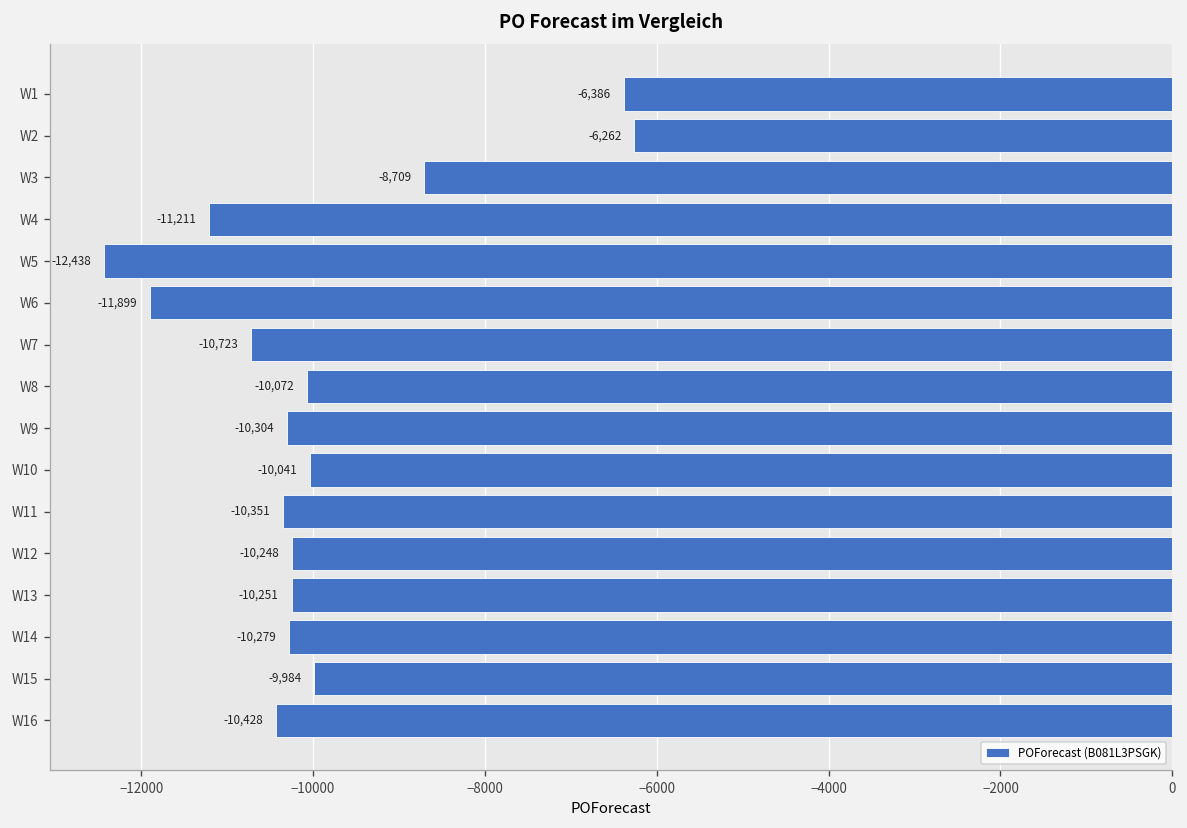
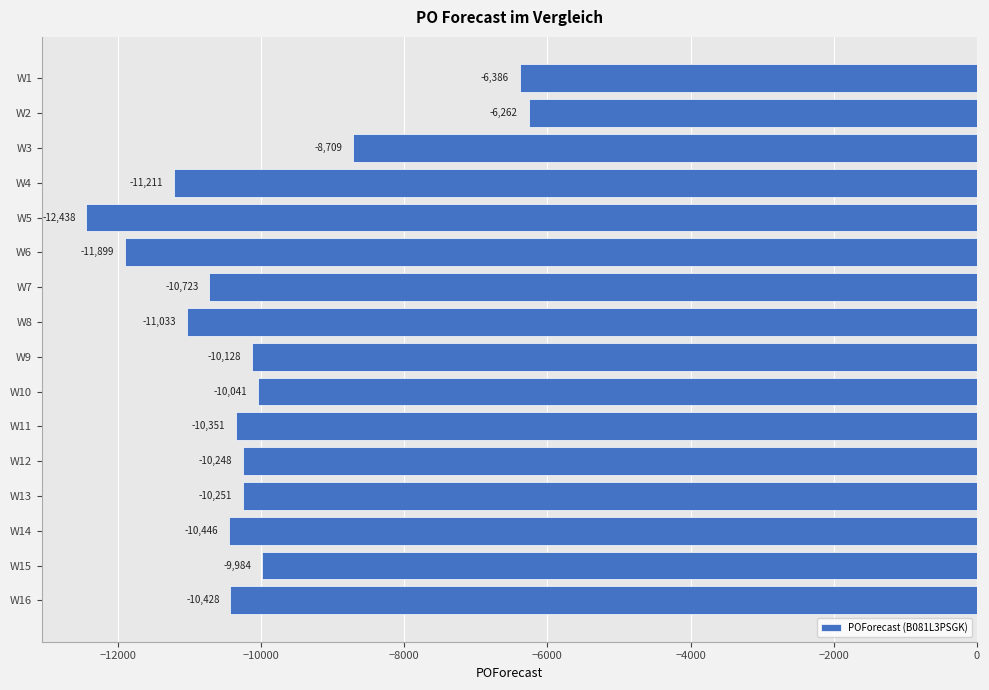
W8: -10,072 -> -11,033
W9: -10,304 -> -10,128
W14: -10,279 -> -10,446
